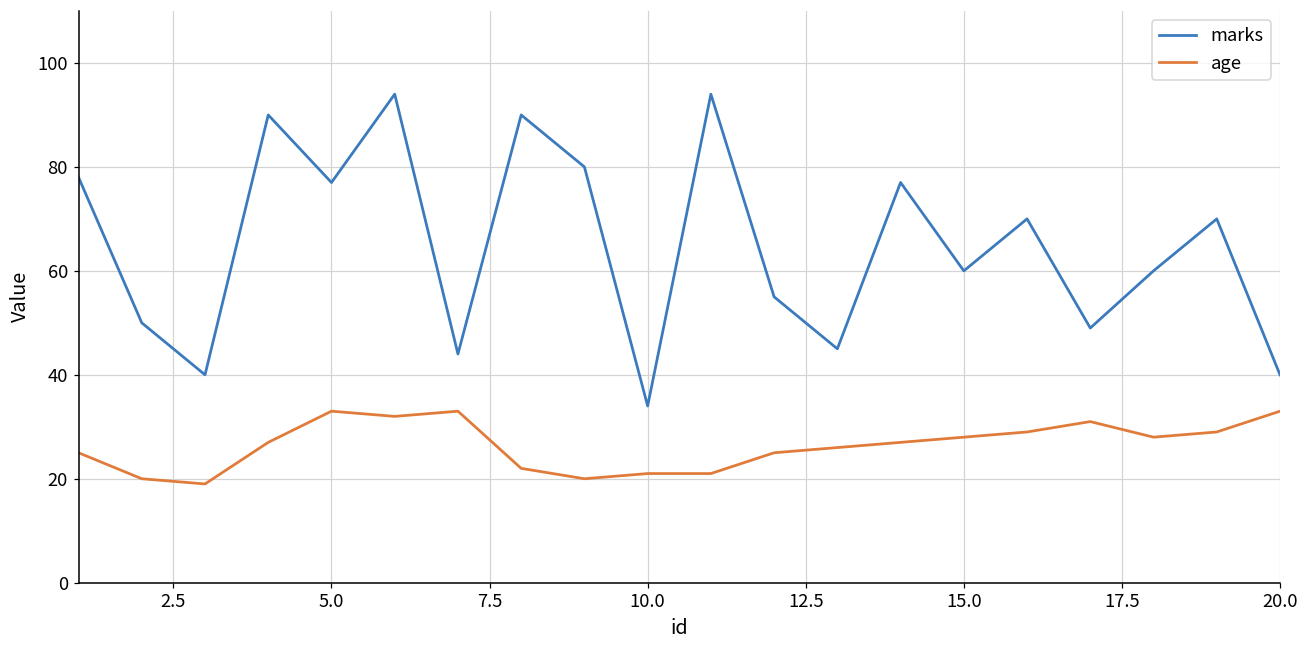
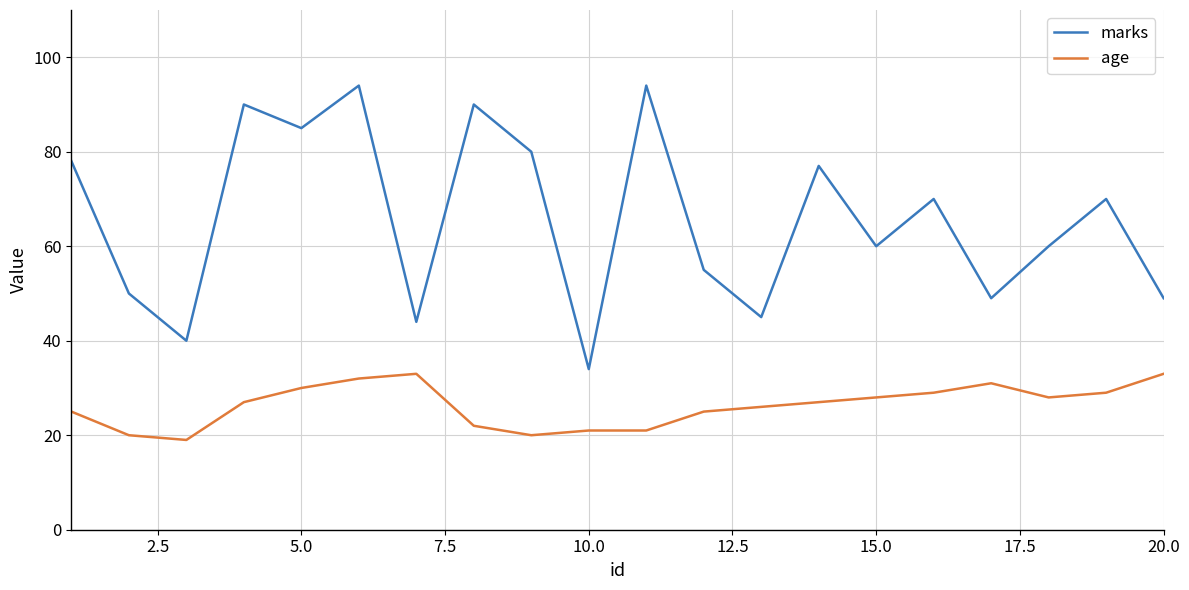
marks, 5.0: 77 -> 85
age, 5.0: 33 -> 30
marks, 20.0: 40 -> 49
